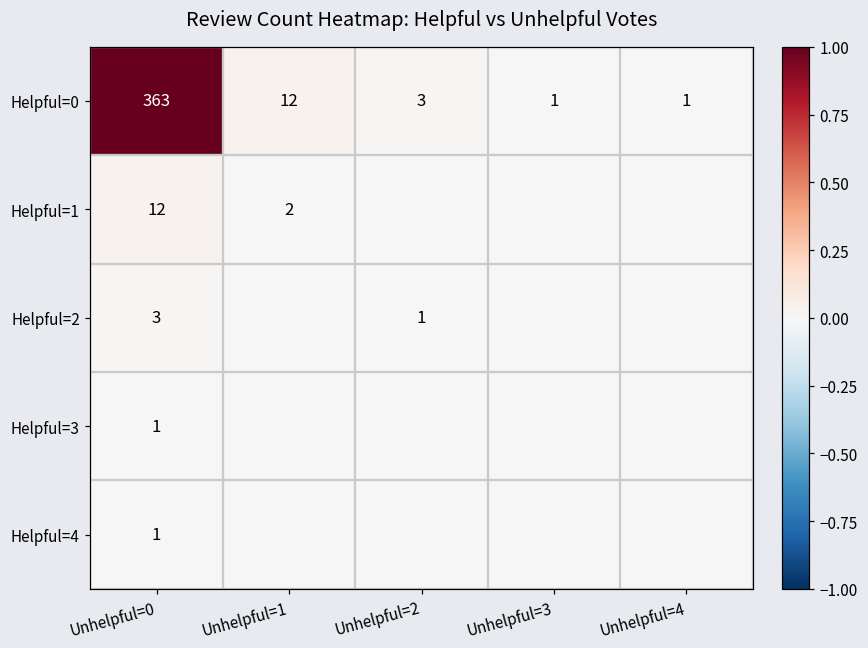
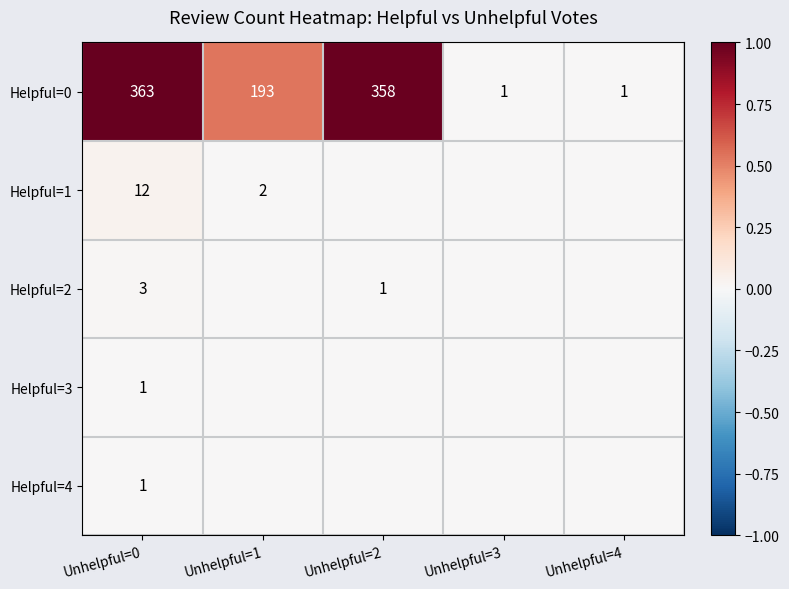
Helpful=0, Unhelpful=1: 12 -> 193
Helpful=0, Unhelpful=2: 3 -> 358
